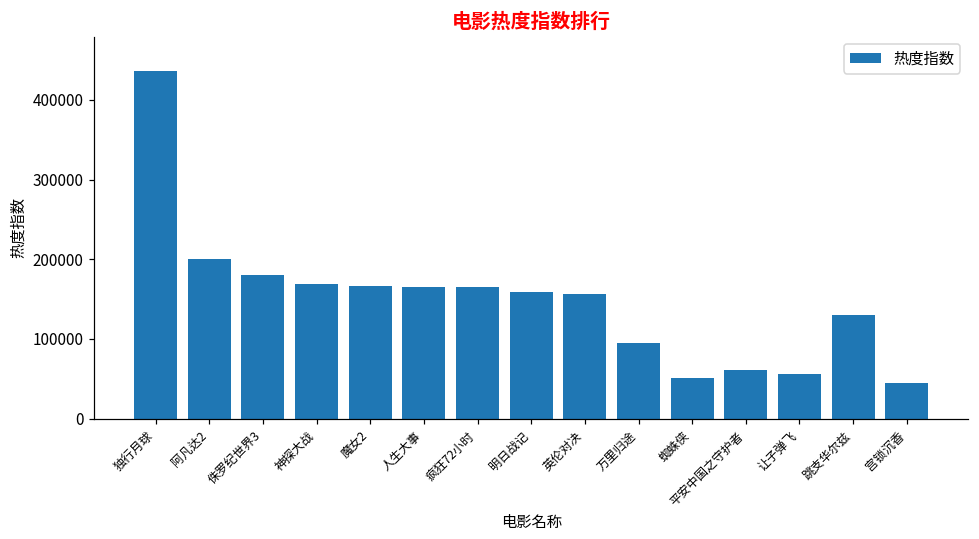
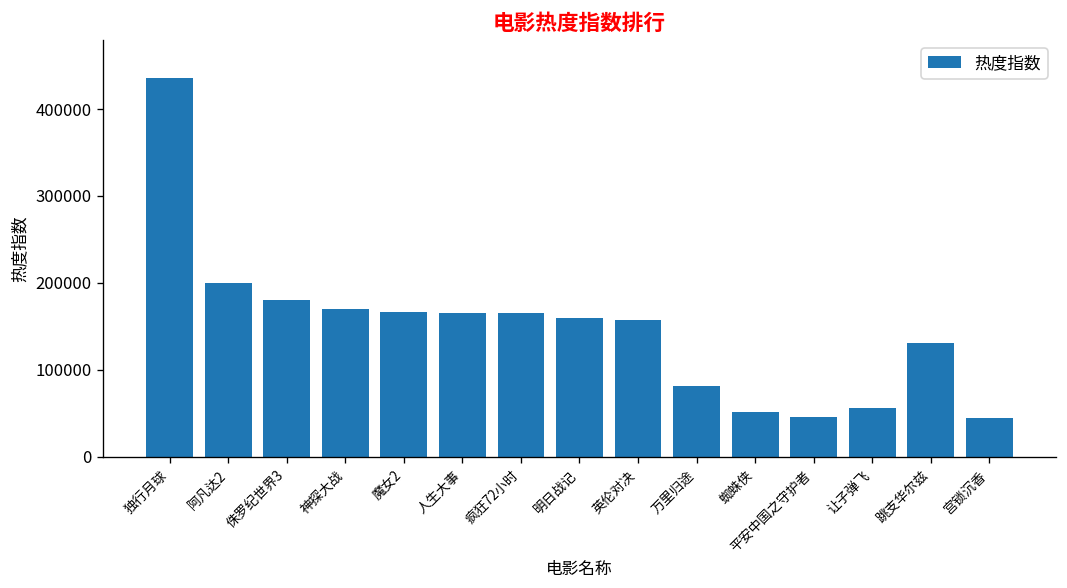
万里归途: 90000 -> 80000
平安中国之守护者: 60000 -> 50000
